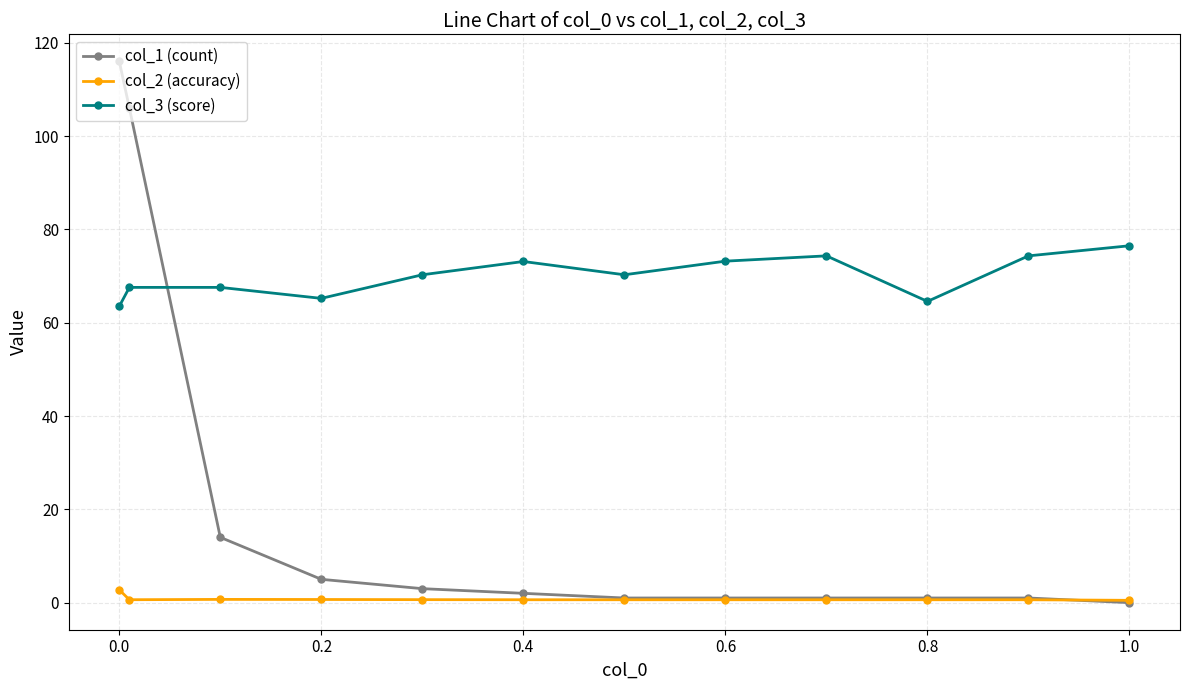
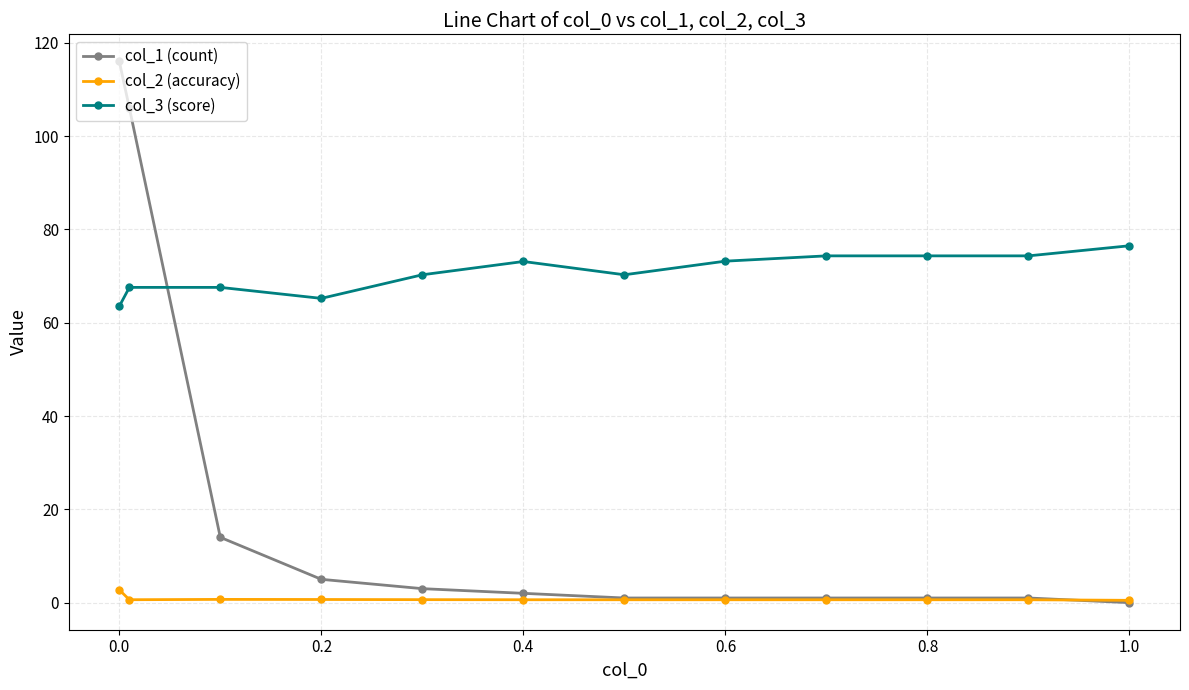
col_3 (score), 0.8: 65 -> 74
